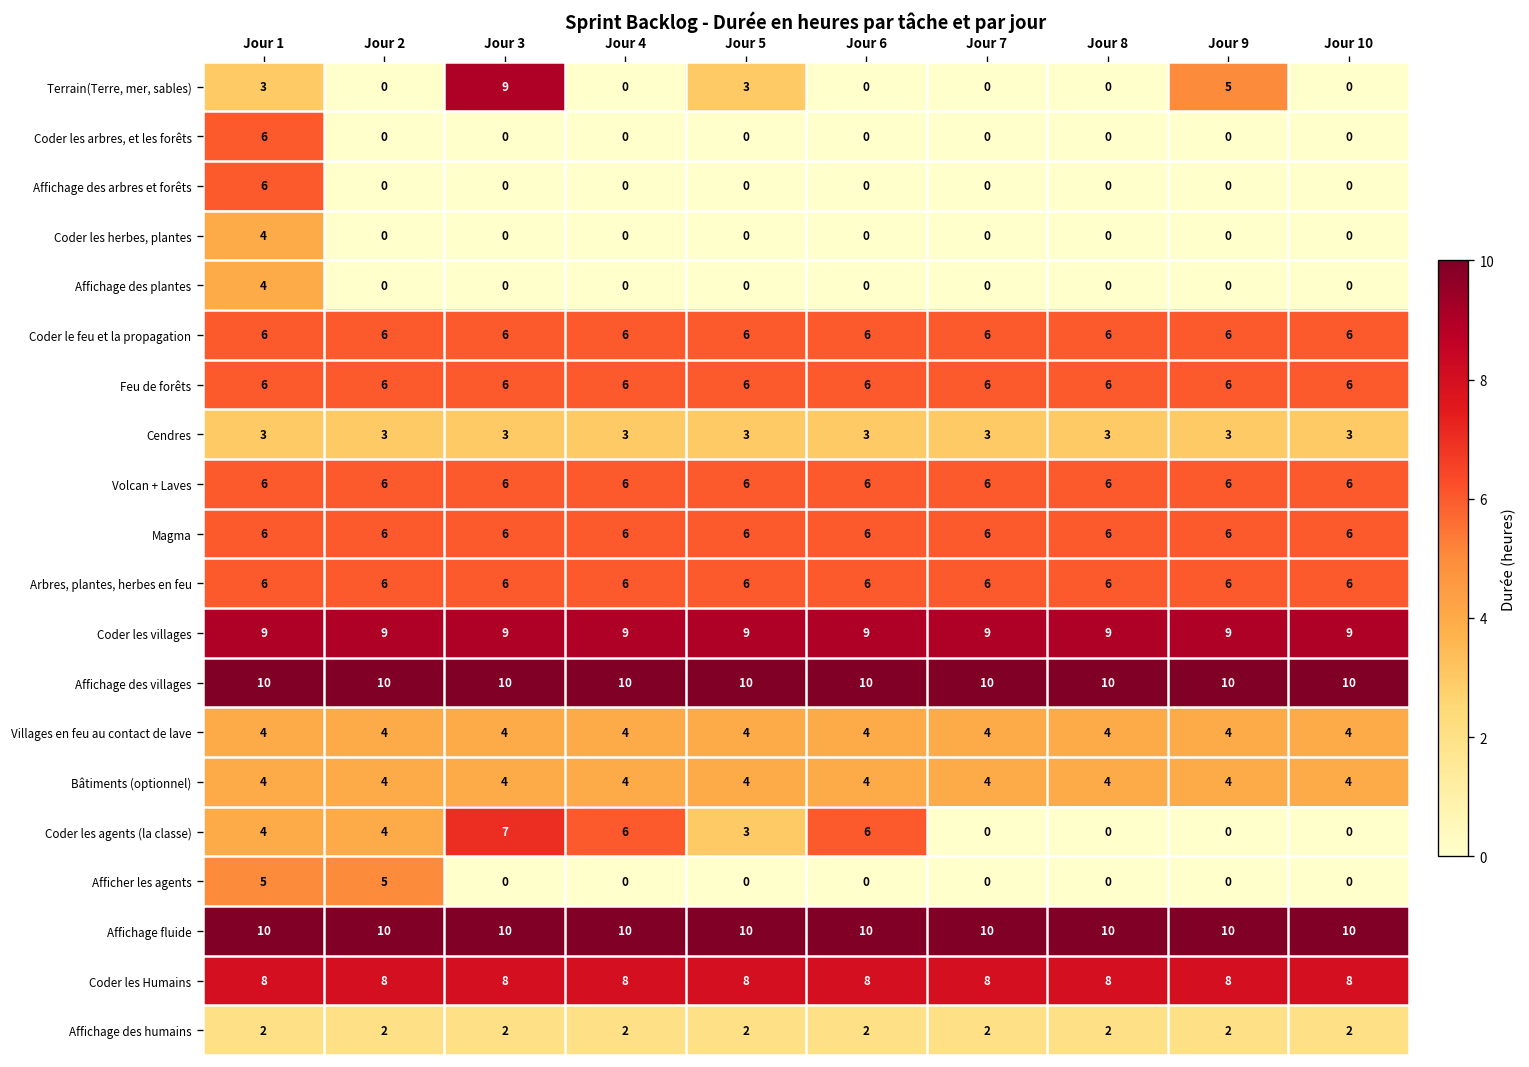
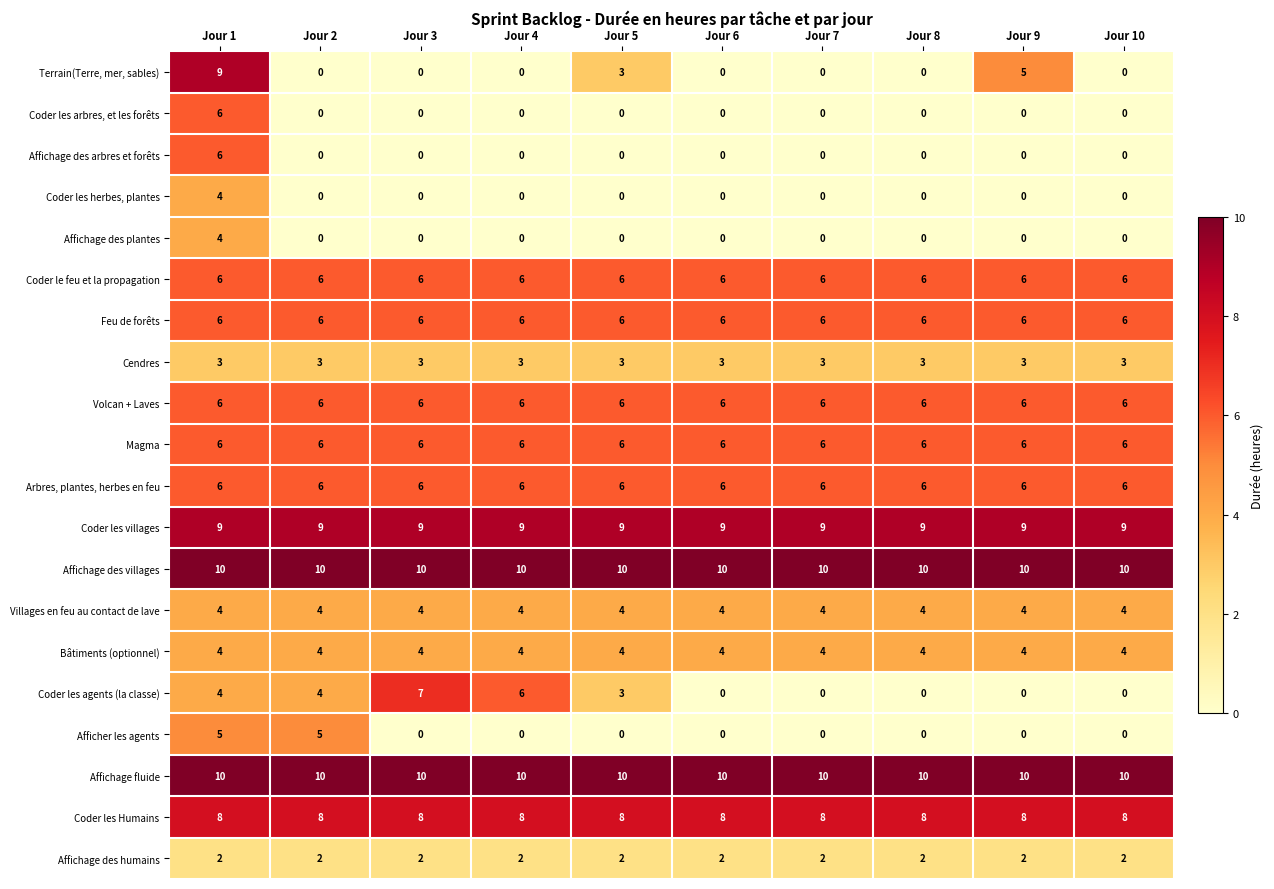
Terrain(Terre, mer, sables), Jour 1: 3 -> 9
Terrain(Terre, mer, sables), Jour 3: 9 -> 0
Coder les agents (la classe), Jour 6: 6 -> 0
